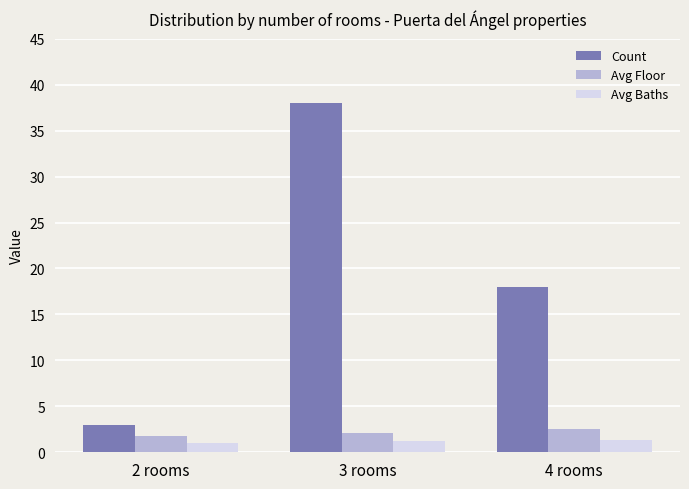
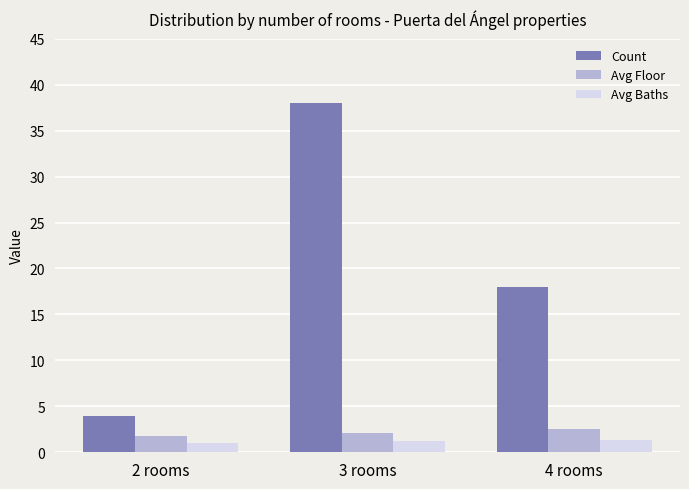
Count, 2 rooms: 3 -> 4
